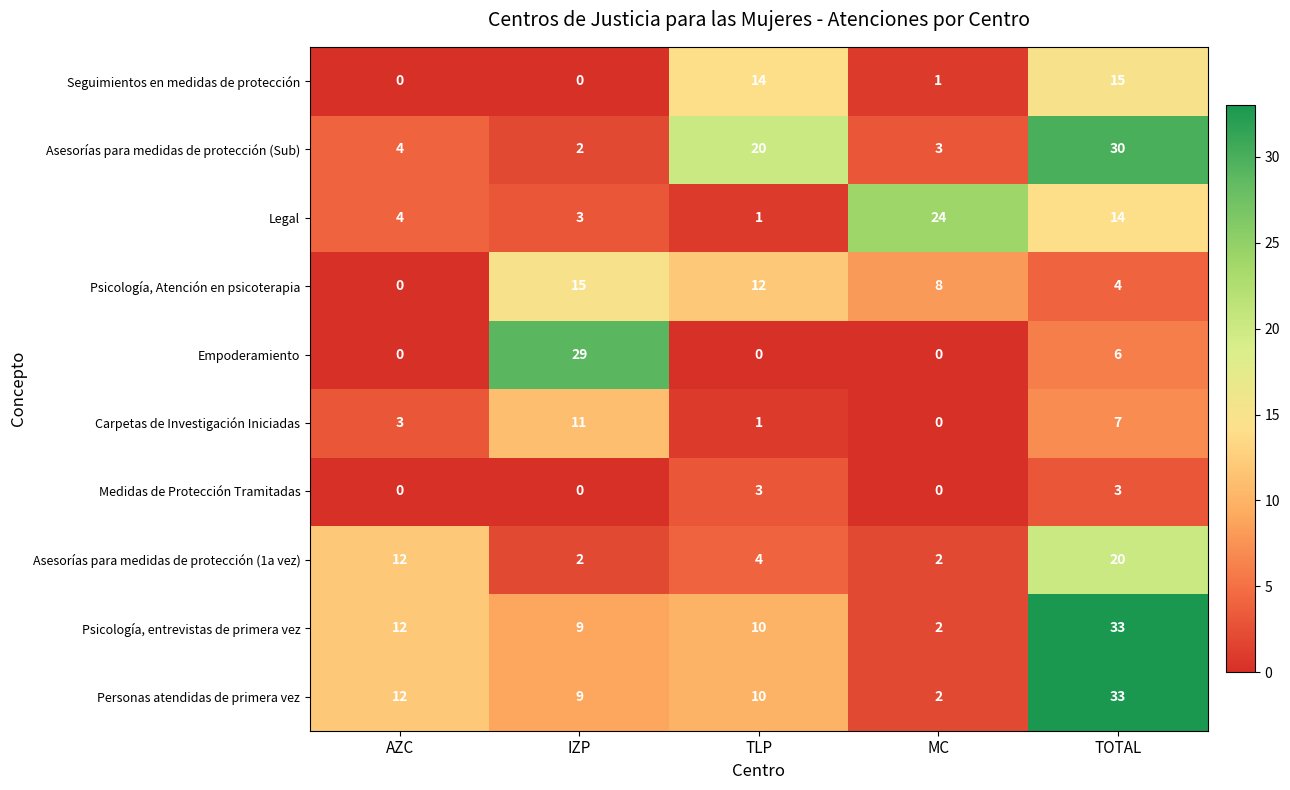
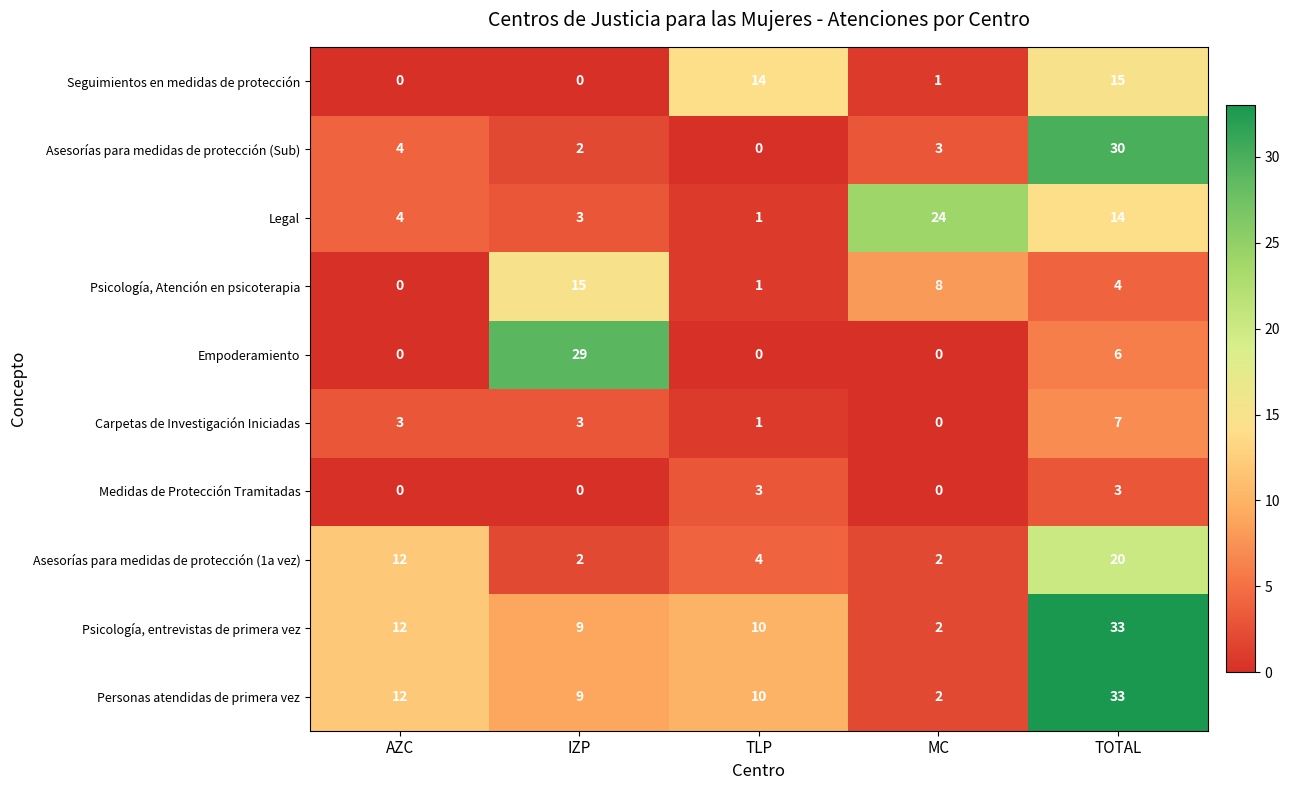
Asesorías para medidas de protección (Sub), TLP: 20 -> 0
Psicología, Atención en psicoterapia, TLP: 12 -> 1
Carpetas de Investigación Iniciadas, IZP: 11 -> 3
